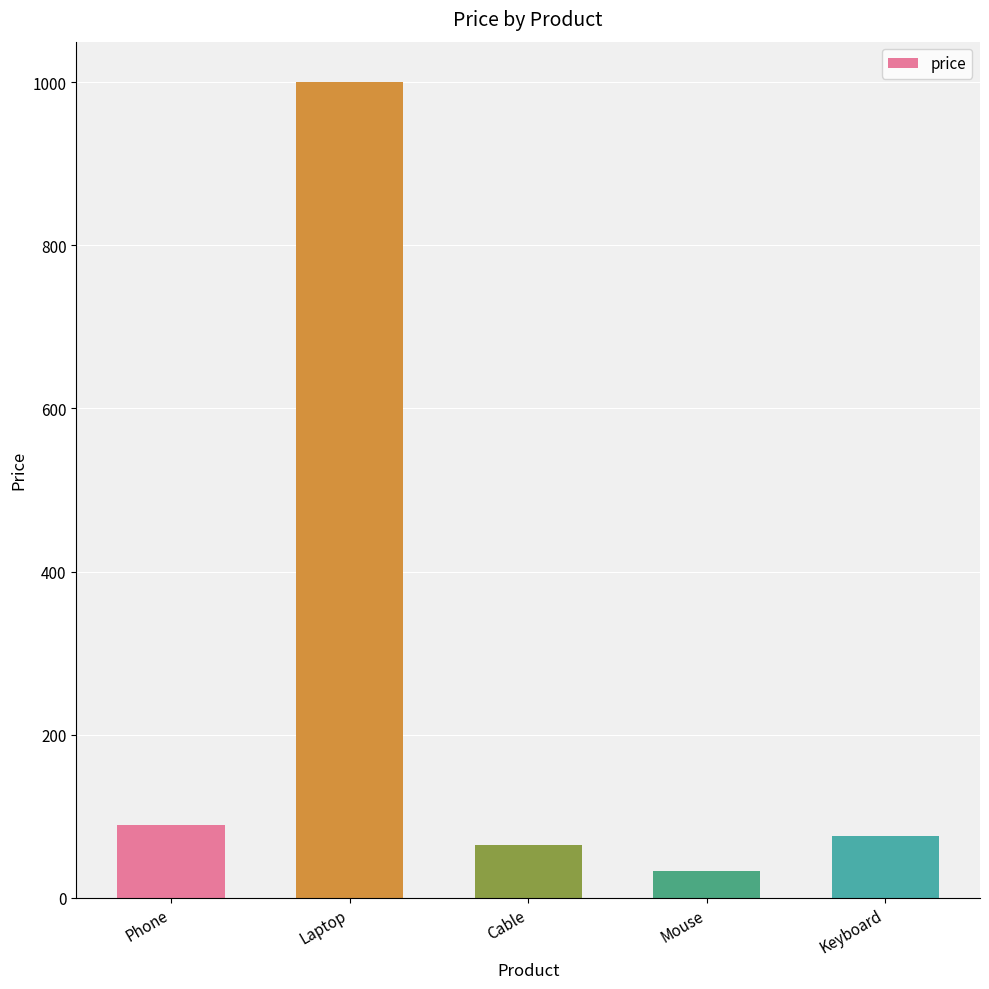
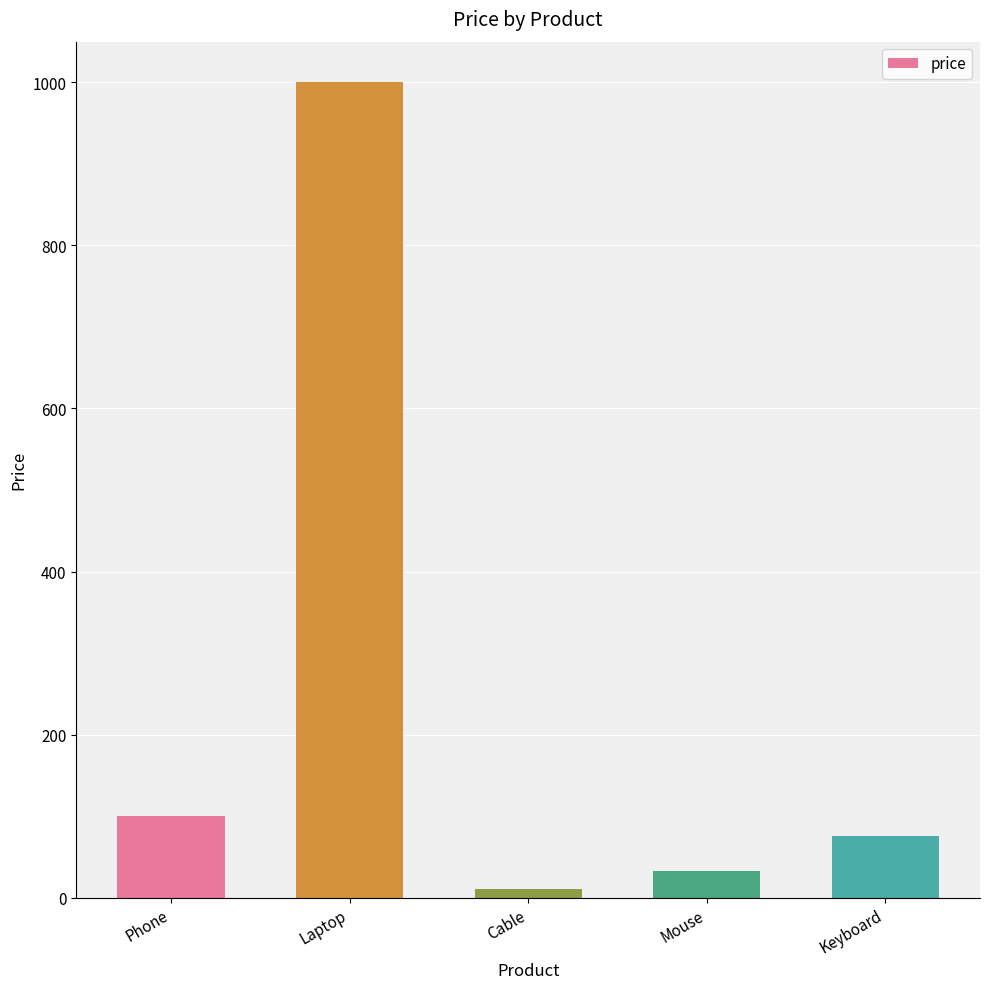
Phone: 90 -> 100
Cable: 70 -> 10
